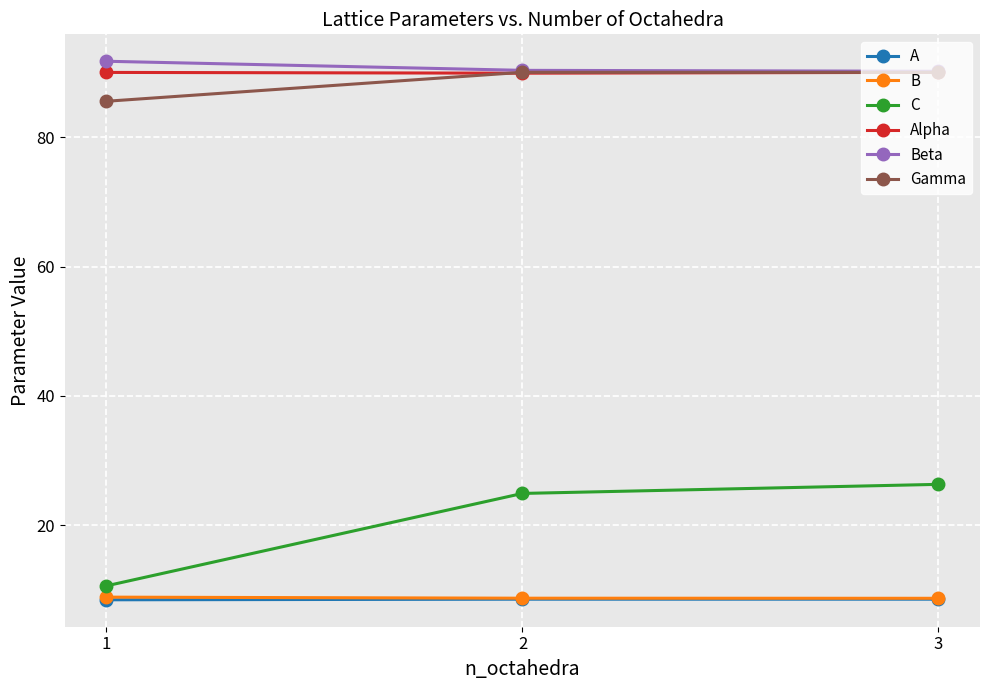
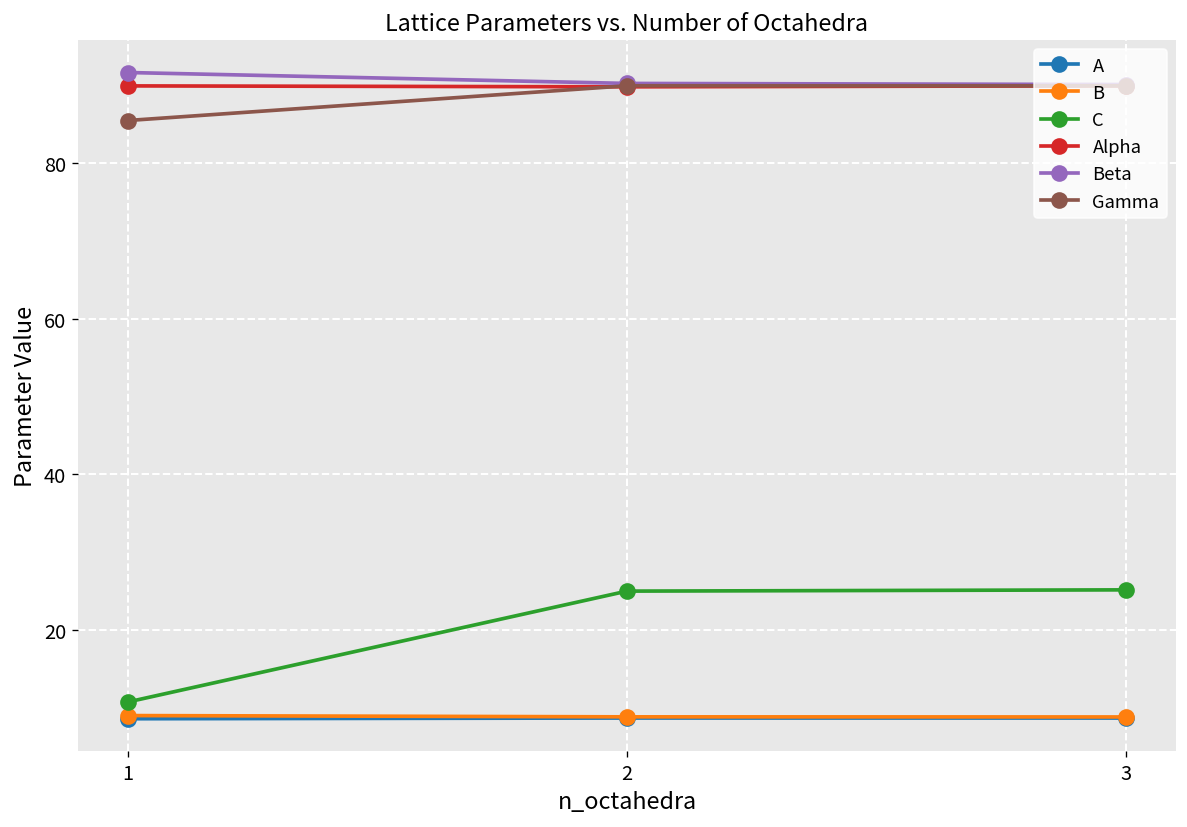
C, 3: 26 -> 25
